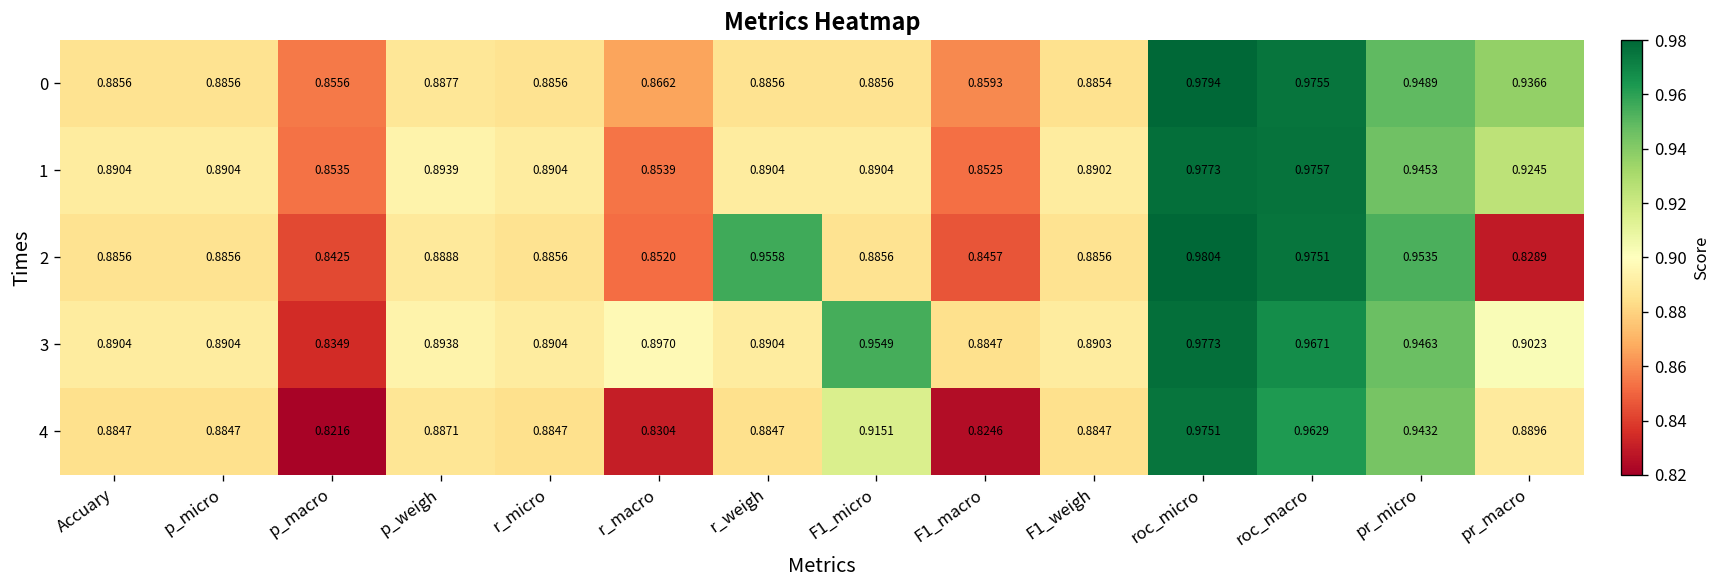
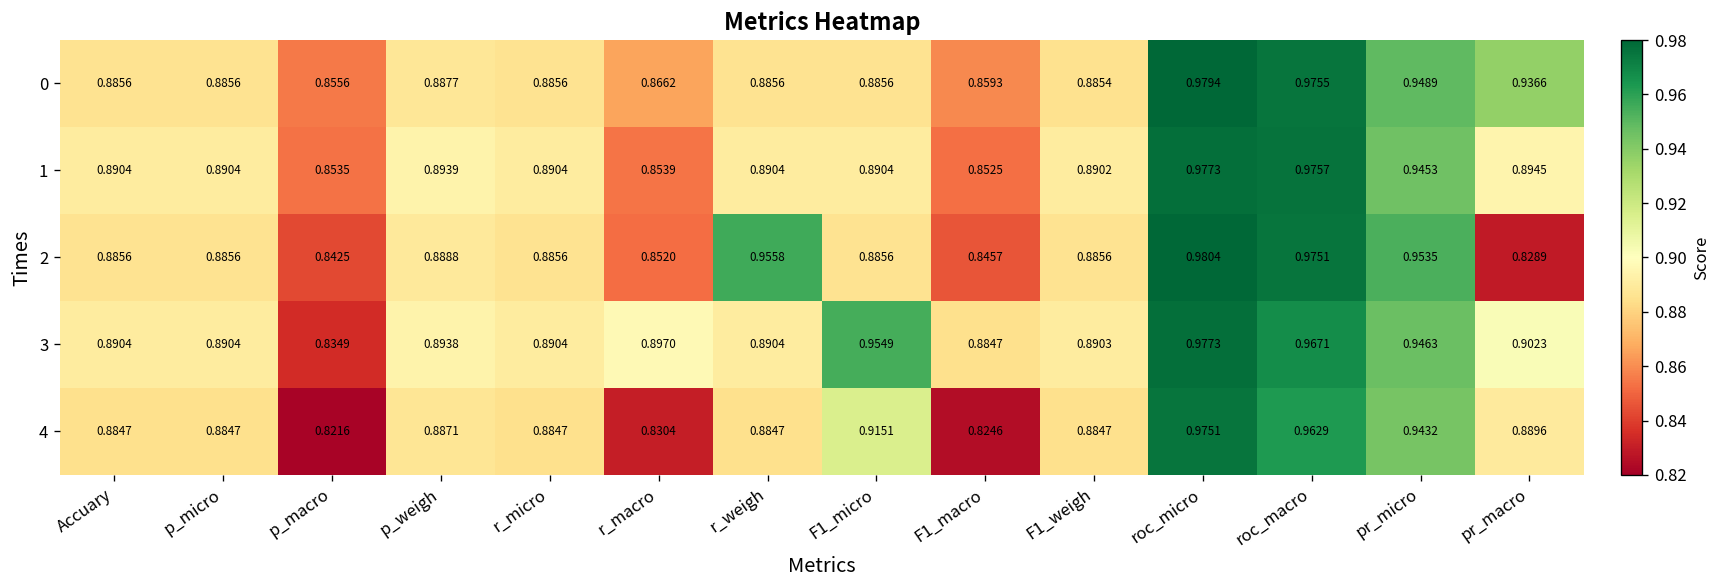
1, pr_macro: 0.9245 -> 0.8945
